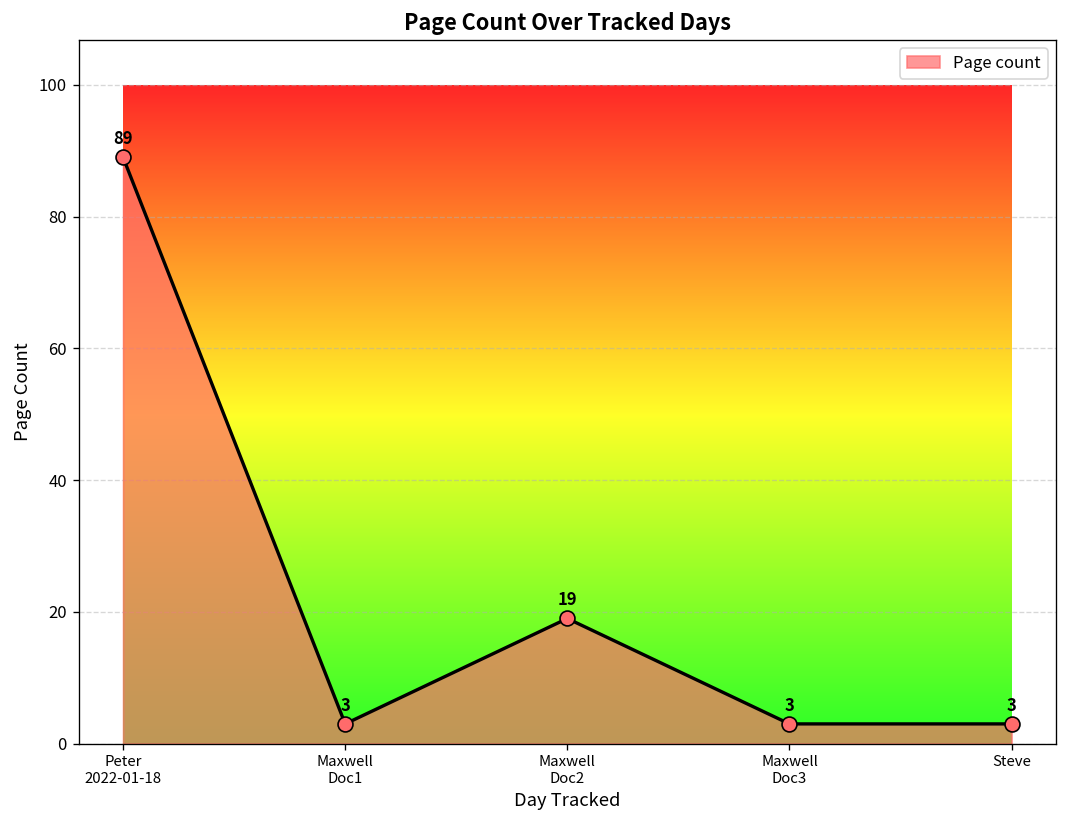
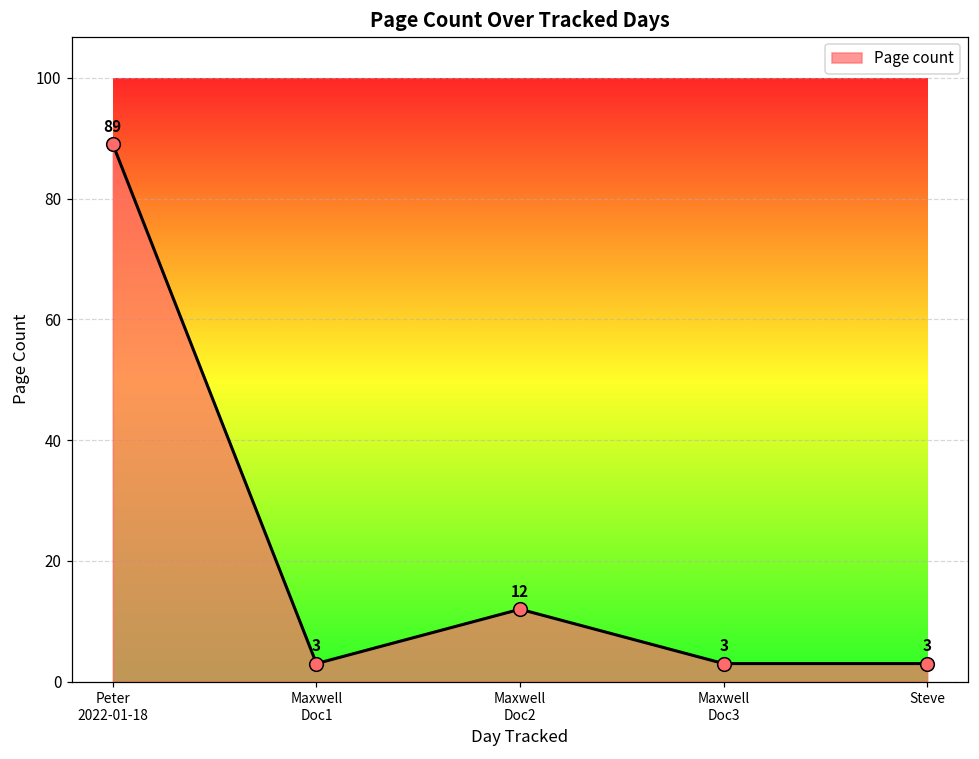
Maxwell Doc2: 19 -> 12
